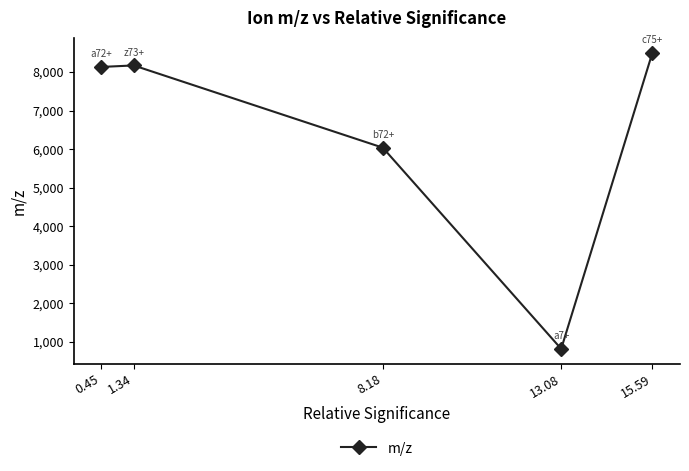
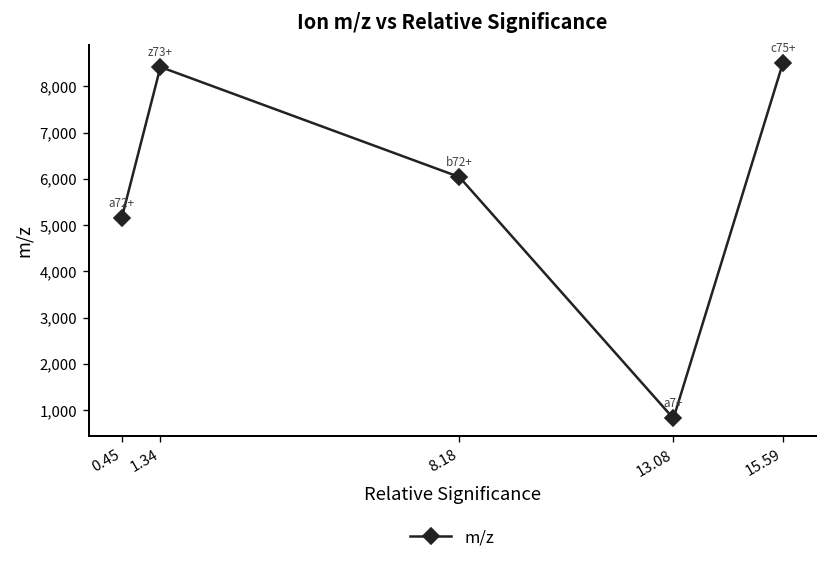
0.45: 8,100 -> 5,100
1.34: 8,200 -> 8,400
